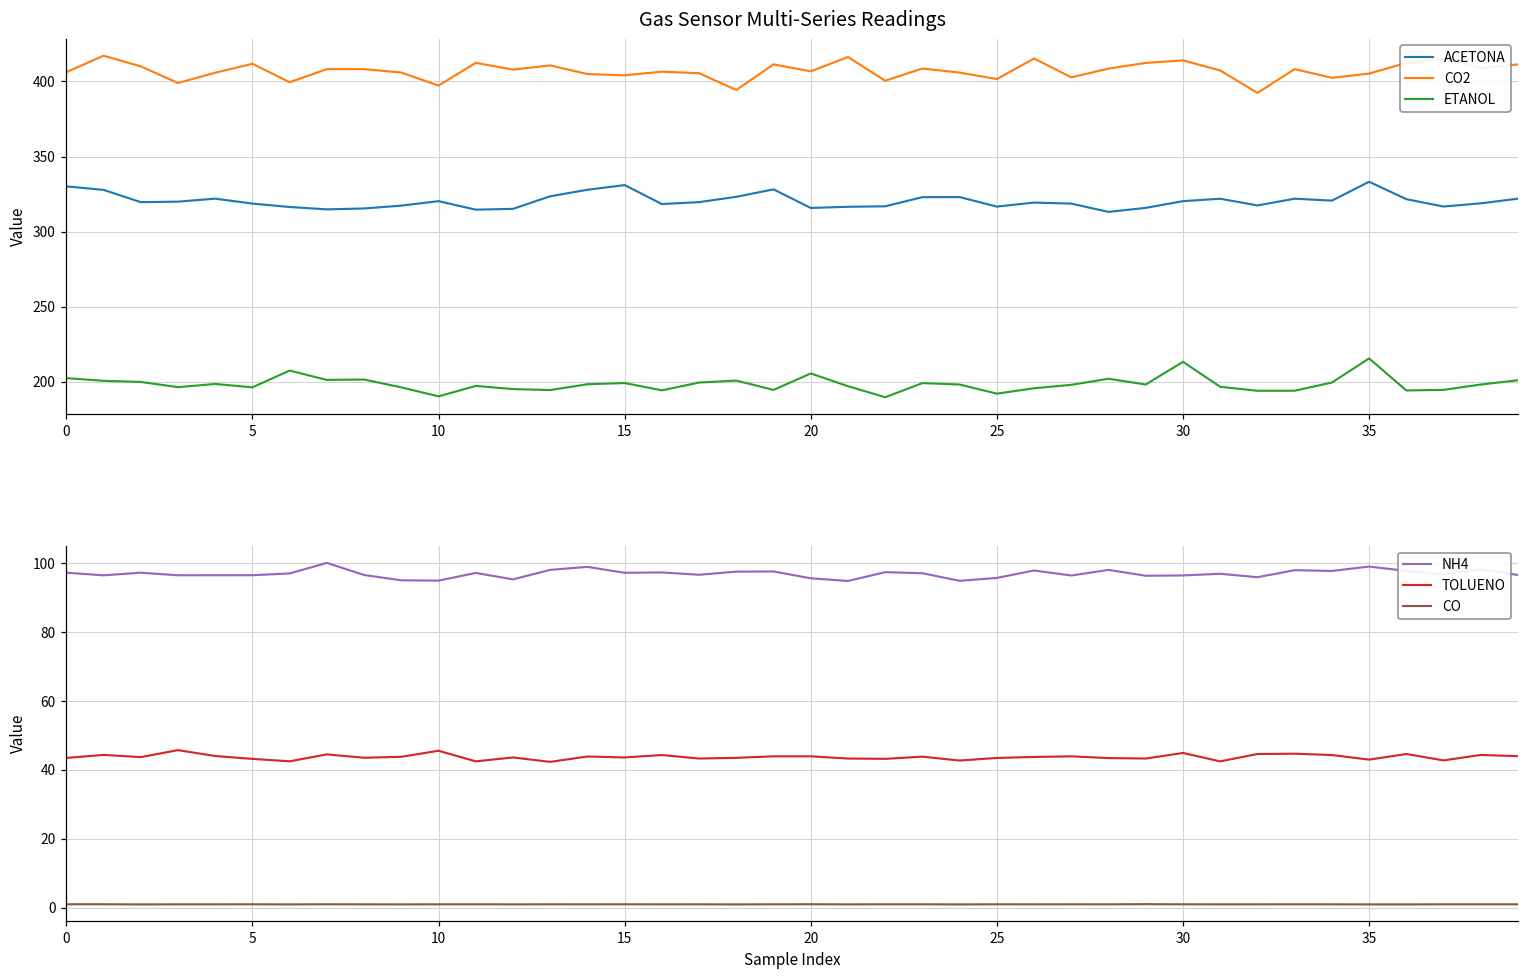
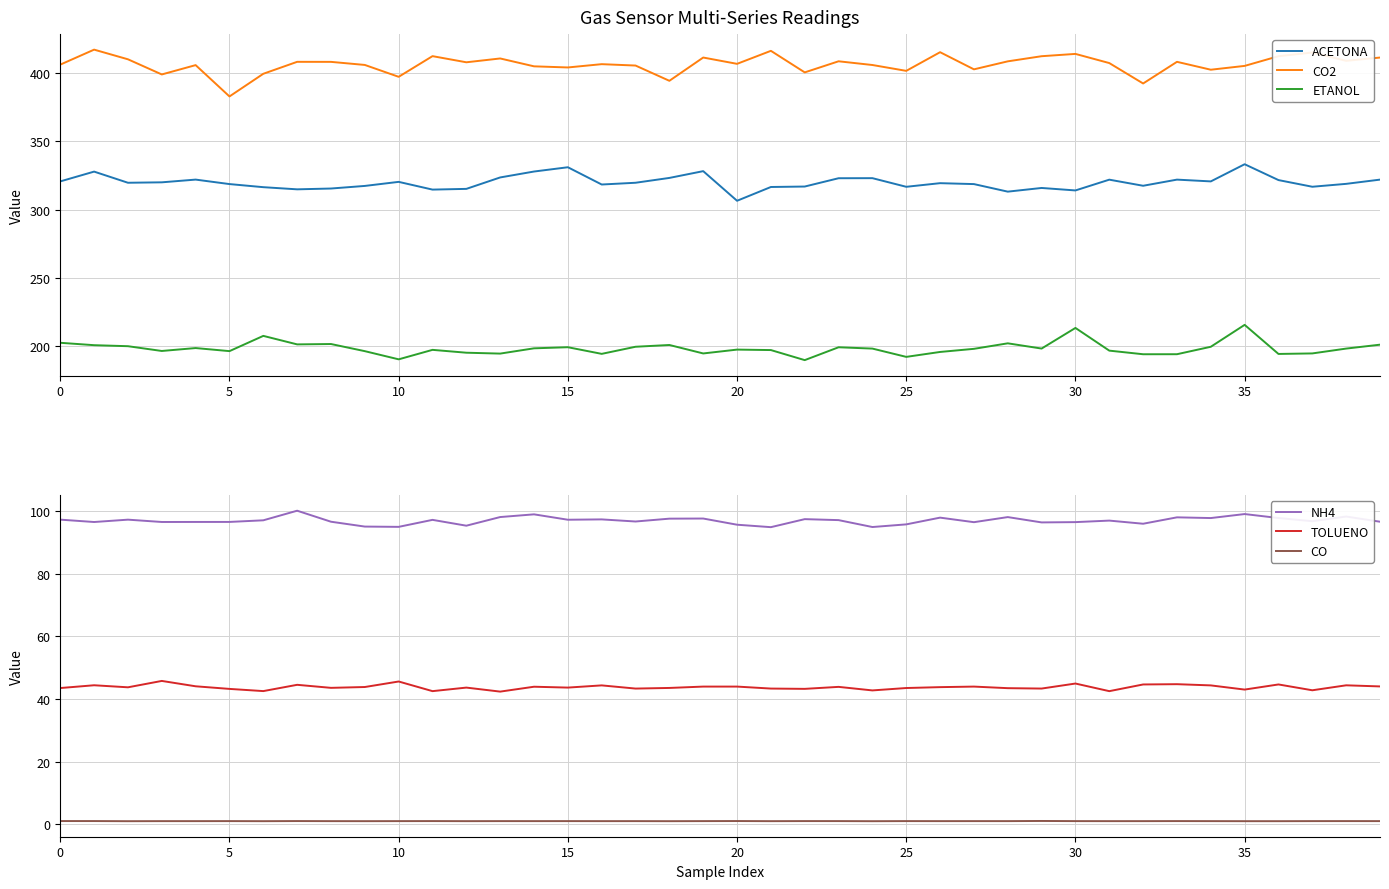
Gas Sensor Multi-Series Readings, ACETONA, 0: 330 -> 321
Gas Sensor Multi-Series Readings, CO2, 5: 412 -> 383
Gas Sensor Multi-Series Readings, ACETONA, 20: 316 -> 306
Gas Sensor Multi-Series Readings, ETANOL, 20: 205 -> 197
Gas Sensor Multi-Series Readings, ACETONA, 30: 320 -> 314
